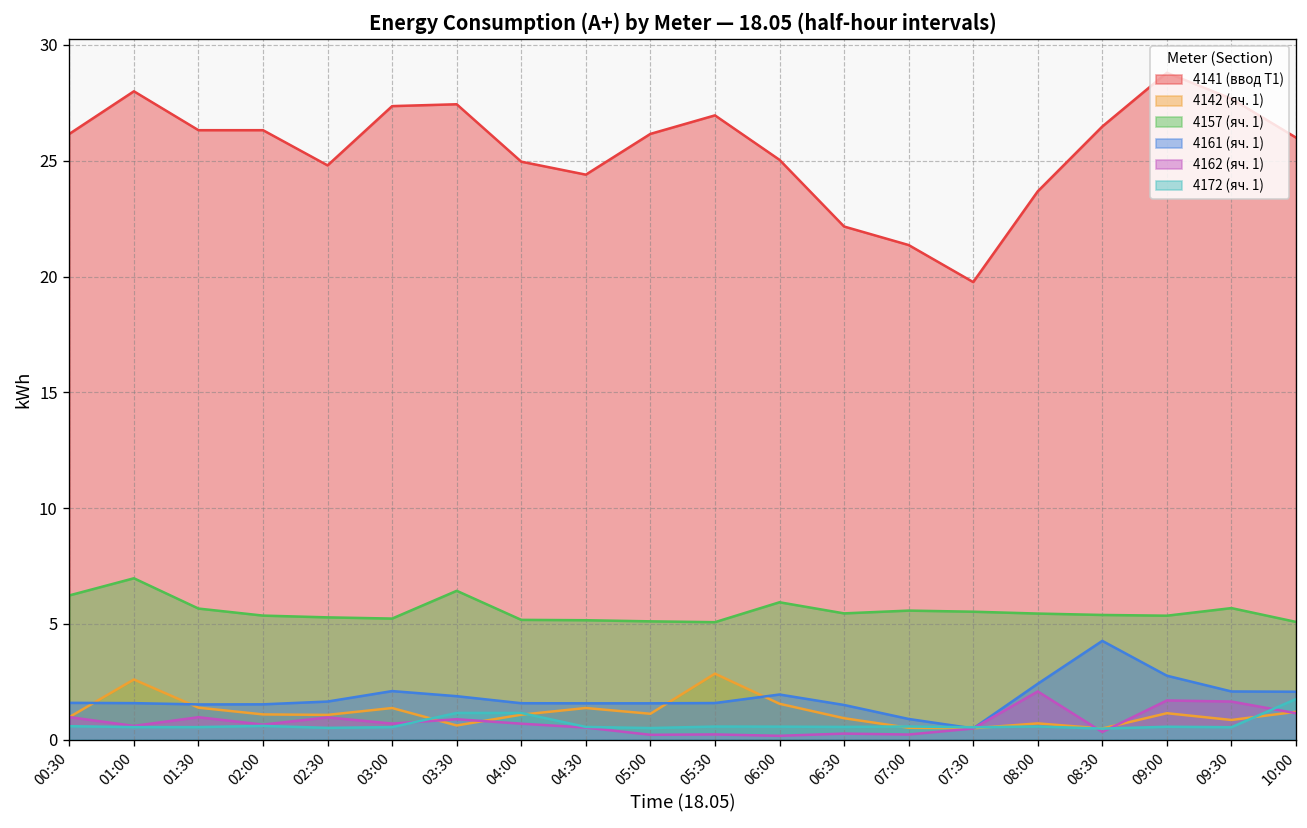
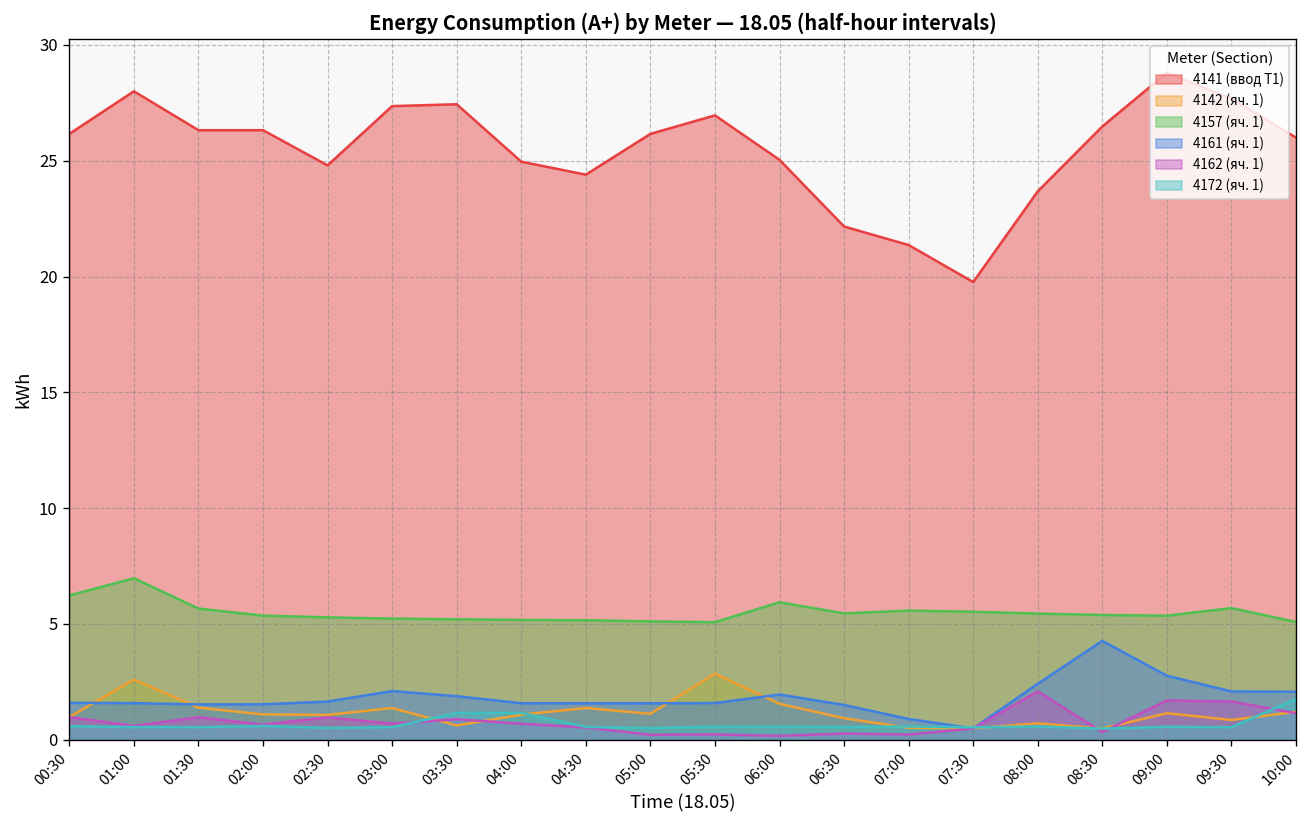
4157 (яч. 1), 03:30: 6.4 -> 5.2
